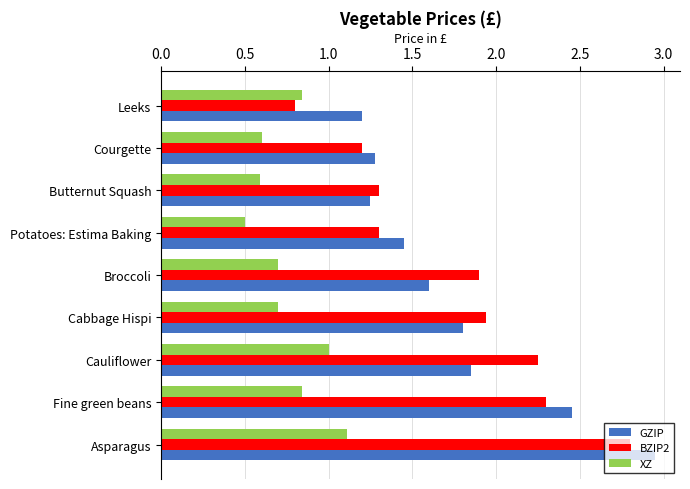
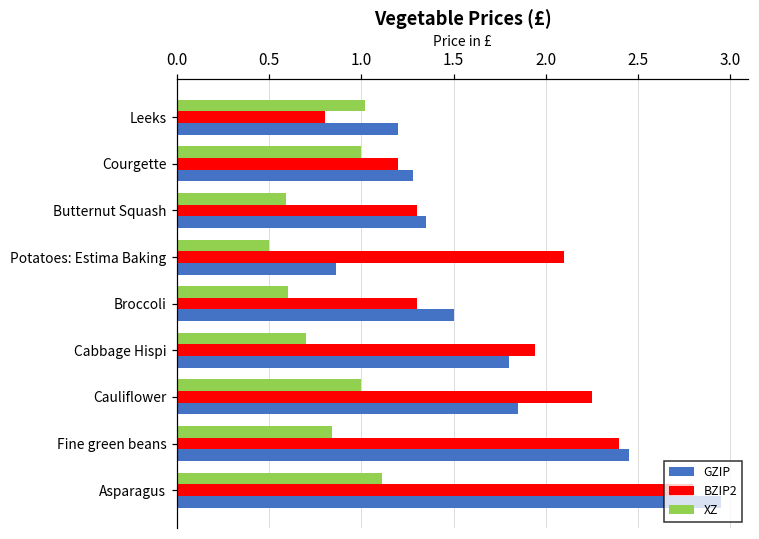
XZ, Leeks: 0.84 -> 1.02
XZ, Courgette: 0.6 -> 1.0
GZIP, Butternut Squash: 1.25 -> 1.35
BZIP2, Potatoes: Estima Baking: 1.3 -> 2.1
GZIP, Potatoes: Estima Baking: 1.45 -> 0.86
XZ, Broccoli: 0.7 -> 0.6
BZIP2, Broccoli: 1.9 -> 1.3
GZIP, Broccoli: 1.6 -> 1.5
BZIP2, Fine green beans: 2.3 -> 2.4
